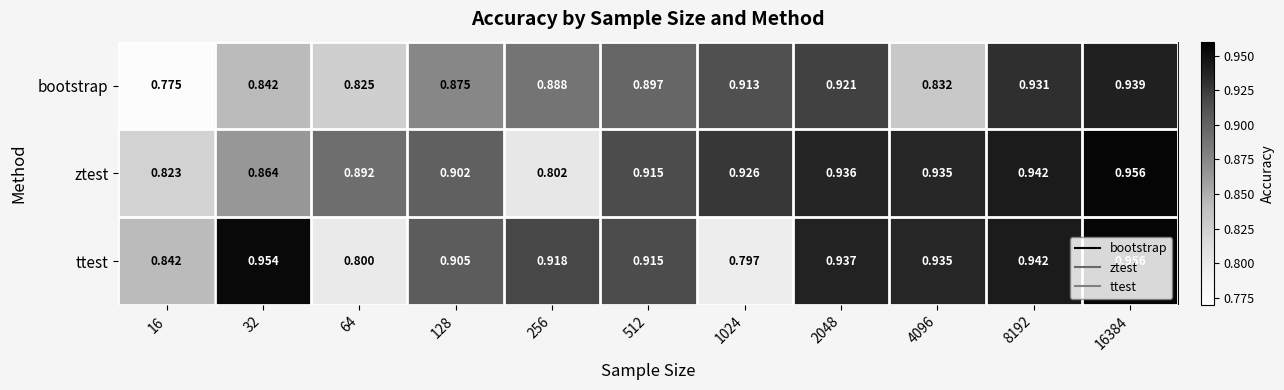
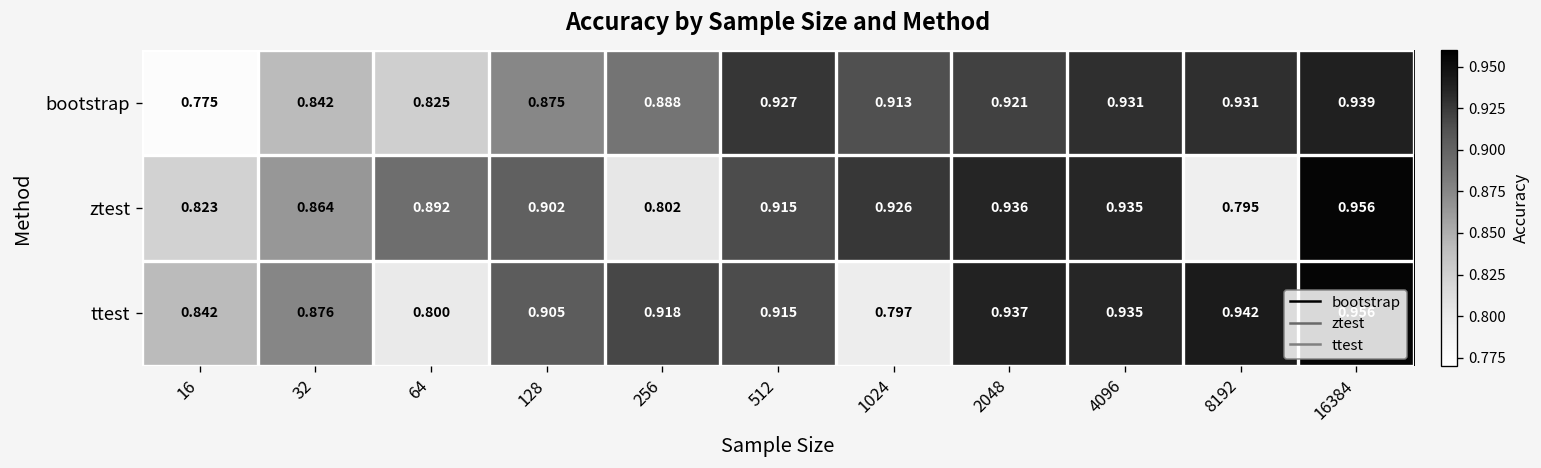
bootstrap, 512: 0.897 -> 0.927
bootstrap, 4096: 0.832 -> 0.931
ztest, 8192: 0.942 -> 0.795
ttest, 32: 0.954 -> 0.876
